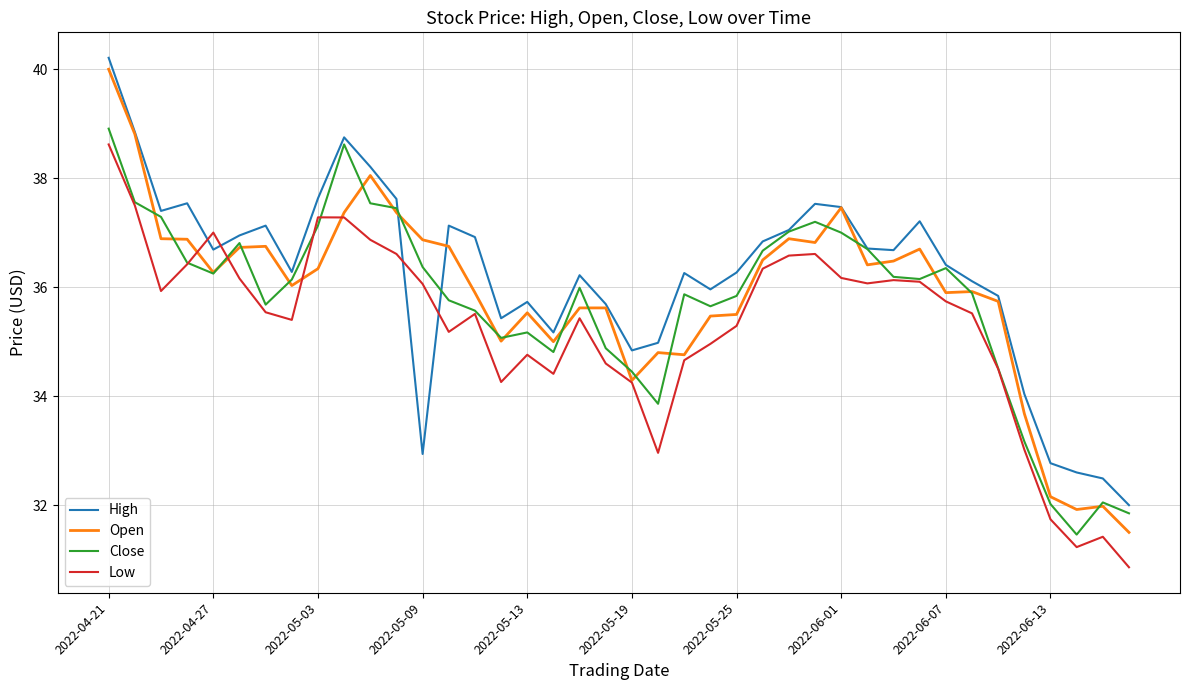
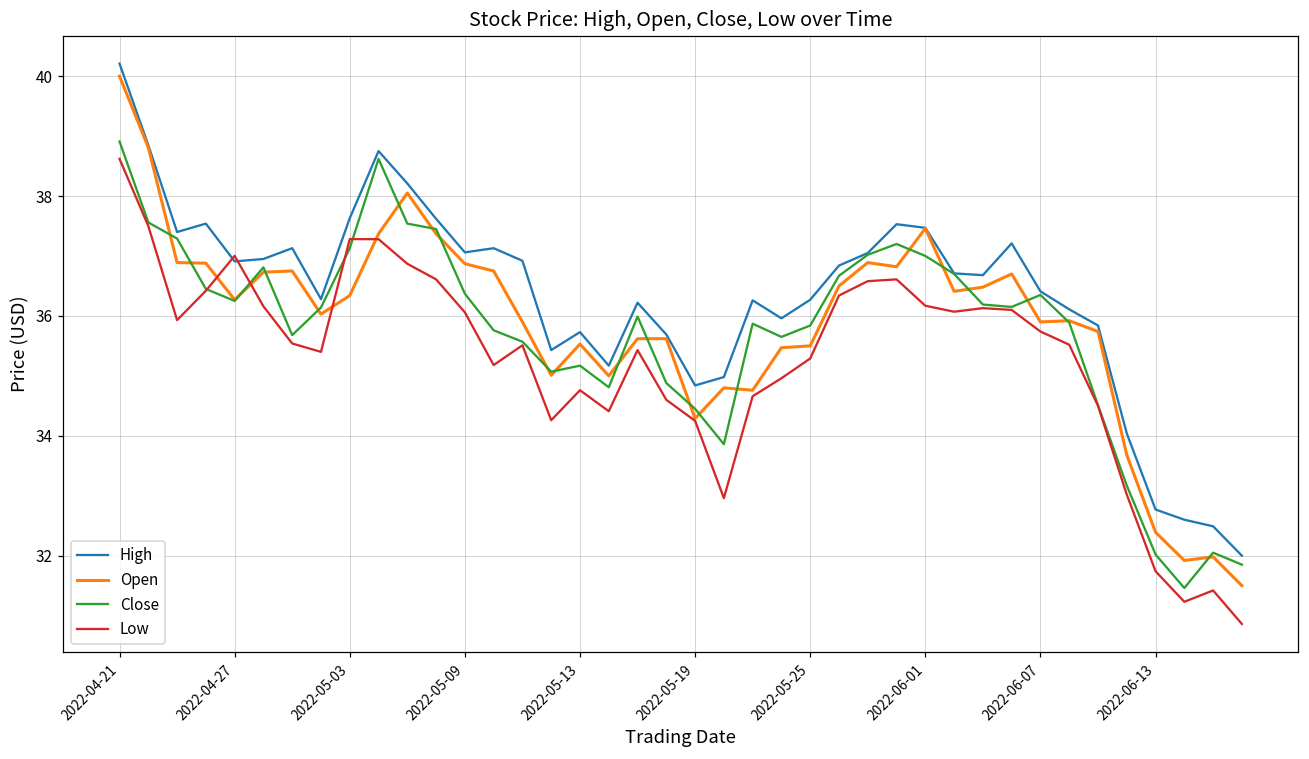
High, 2022-04-27: 36.7 -> 36.9
High, 2022-05-09: 32.9 -> 37.1
Open, 2022-06-13: 32.2 -> 32.4
